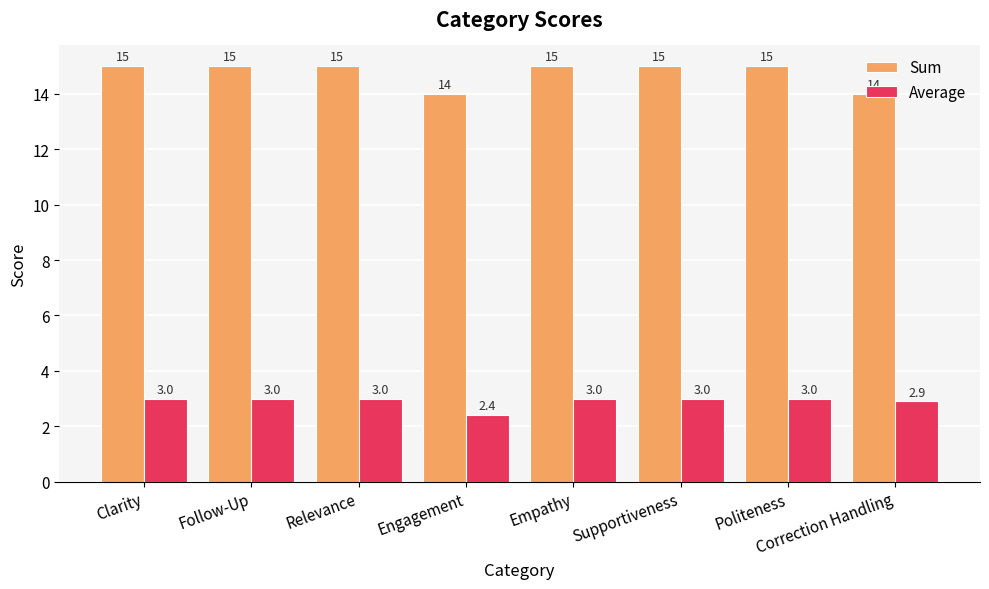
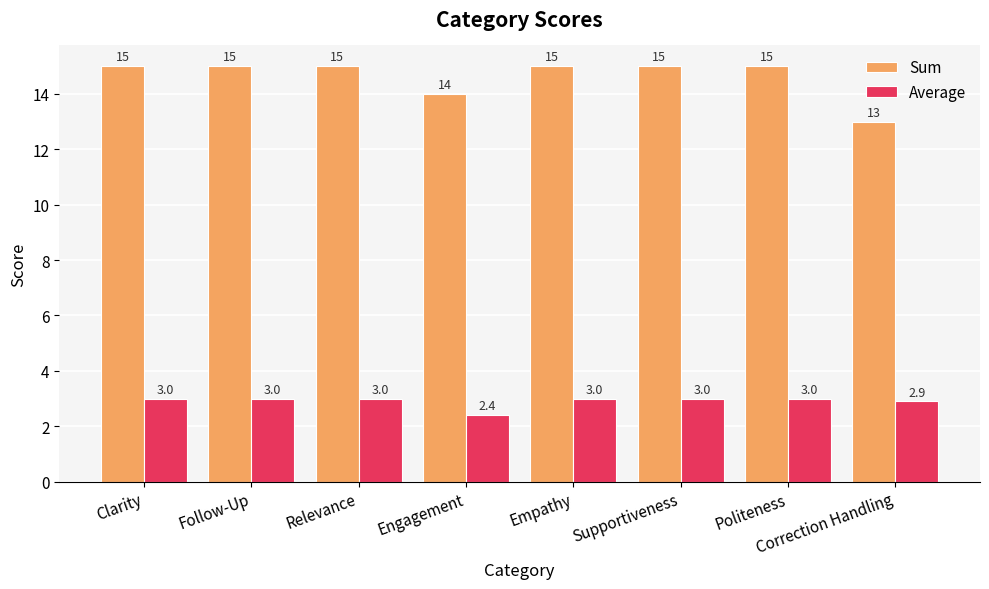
Sum, Correction Handling: 14 -> 13
